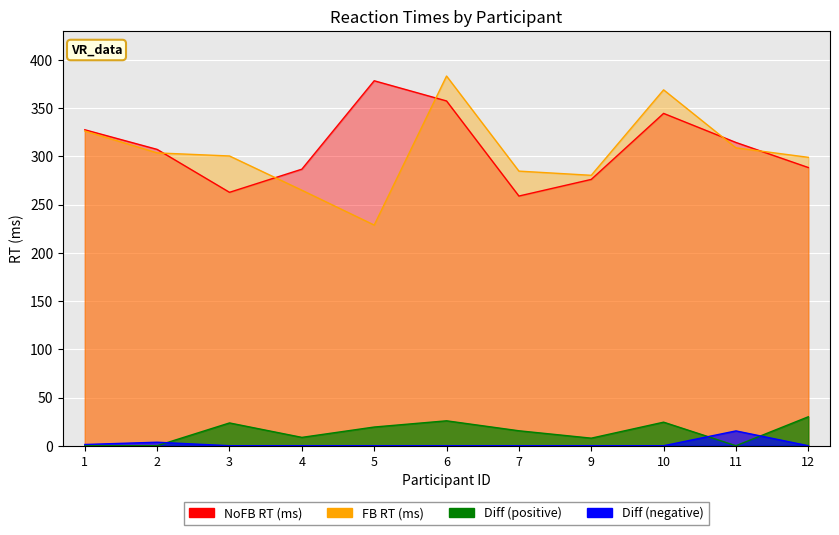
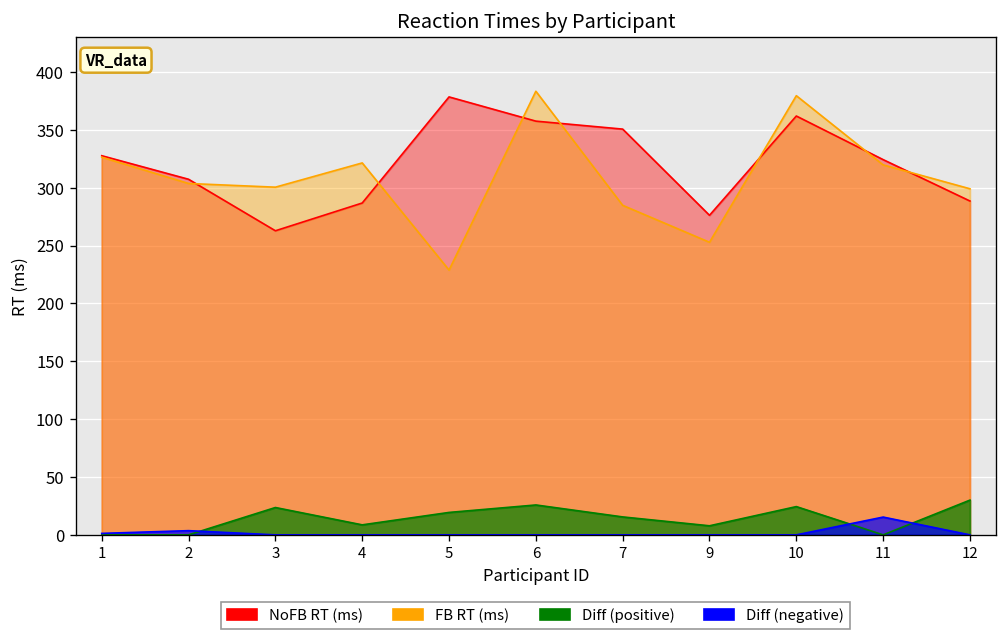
FB RT (ms), 4: 260 -> 320
NoFB RT (ms), 7: 260 -> 350
FB RT (ms), 9: 280 -> 250
NoFB RT (ms), 10: 340 -> 360
FB RT (ms), 10: 370 -> 380
NoFB RT (ms), 11: 310 -> 320
FB RT (ms), 11: 310 -> 320
